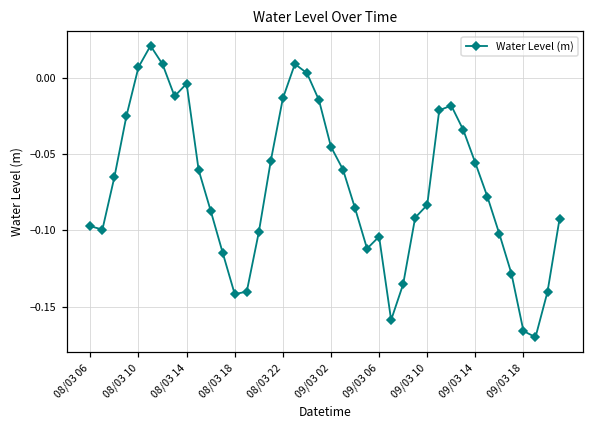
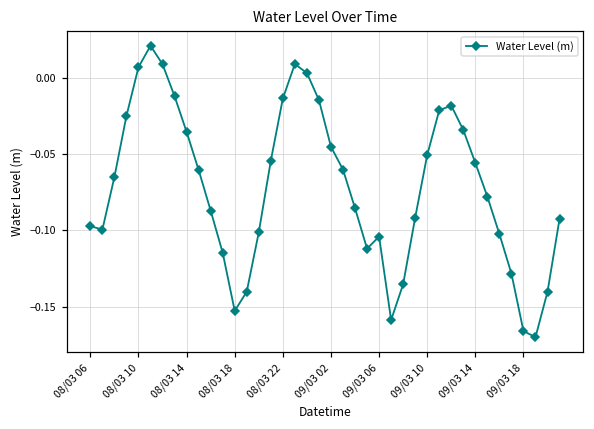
08/03 14: -0.004 -> -0.035
08/03 18: -0.142 -> -0.153
09/03 10: -0.083 -> -0.051
